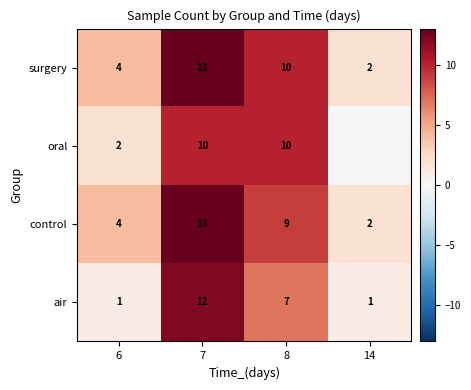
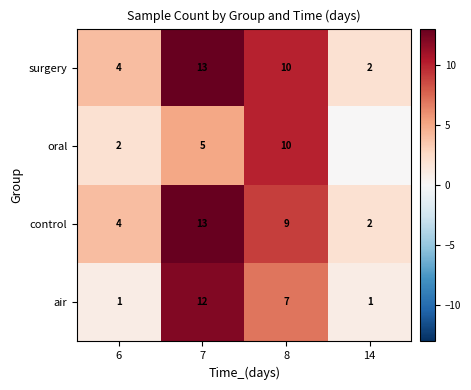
oral, 7: 10 -> 5
